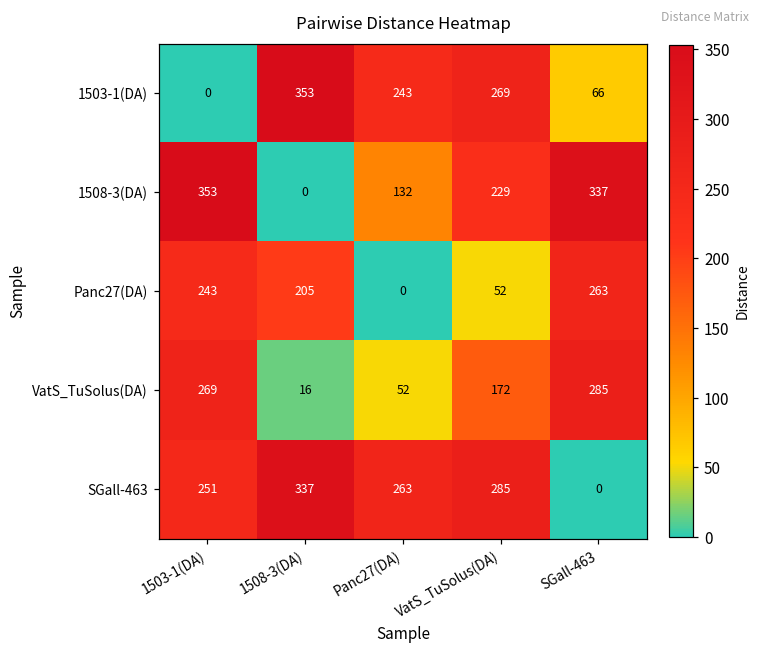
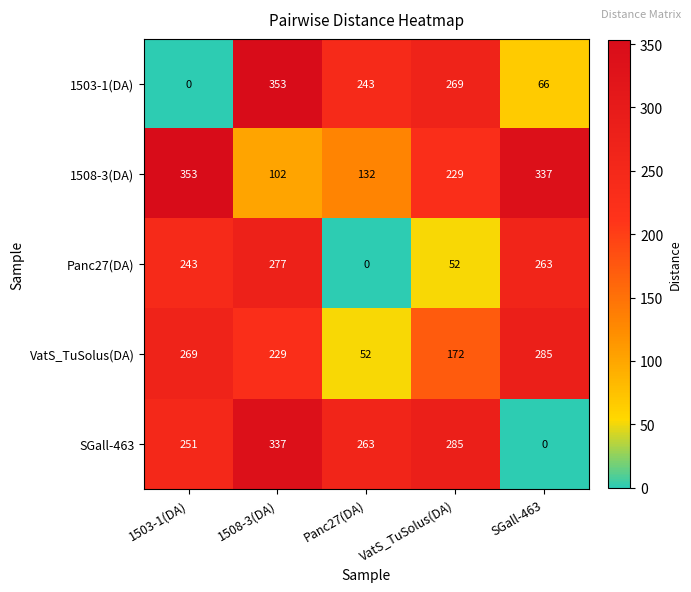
1508-3(DA), 1508-3(DA): 0 -> 102
Panc27(DA), 1508-3(DA): 205 -> 277
VatS_TuSolus(DA), 1508-3(DA): 16 -> 229
